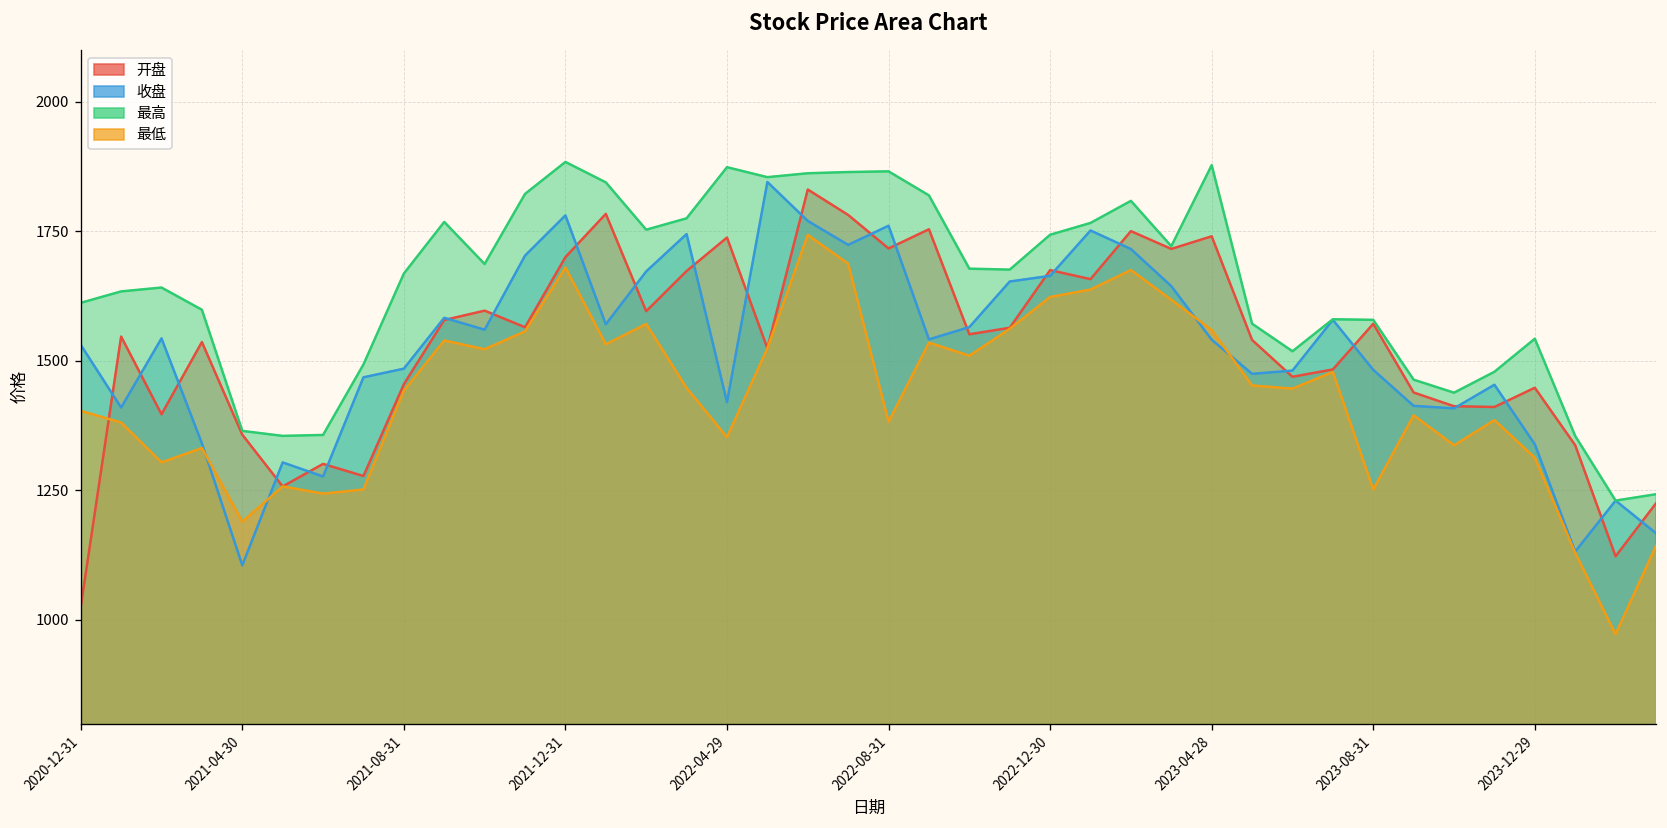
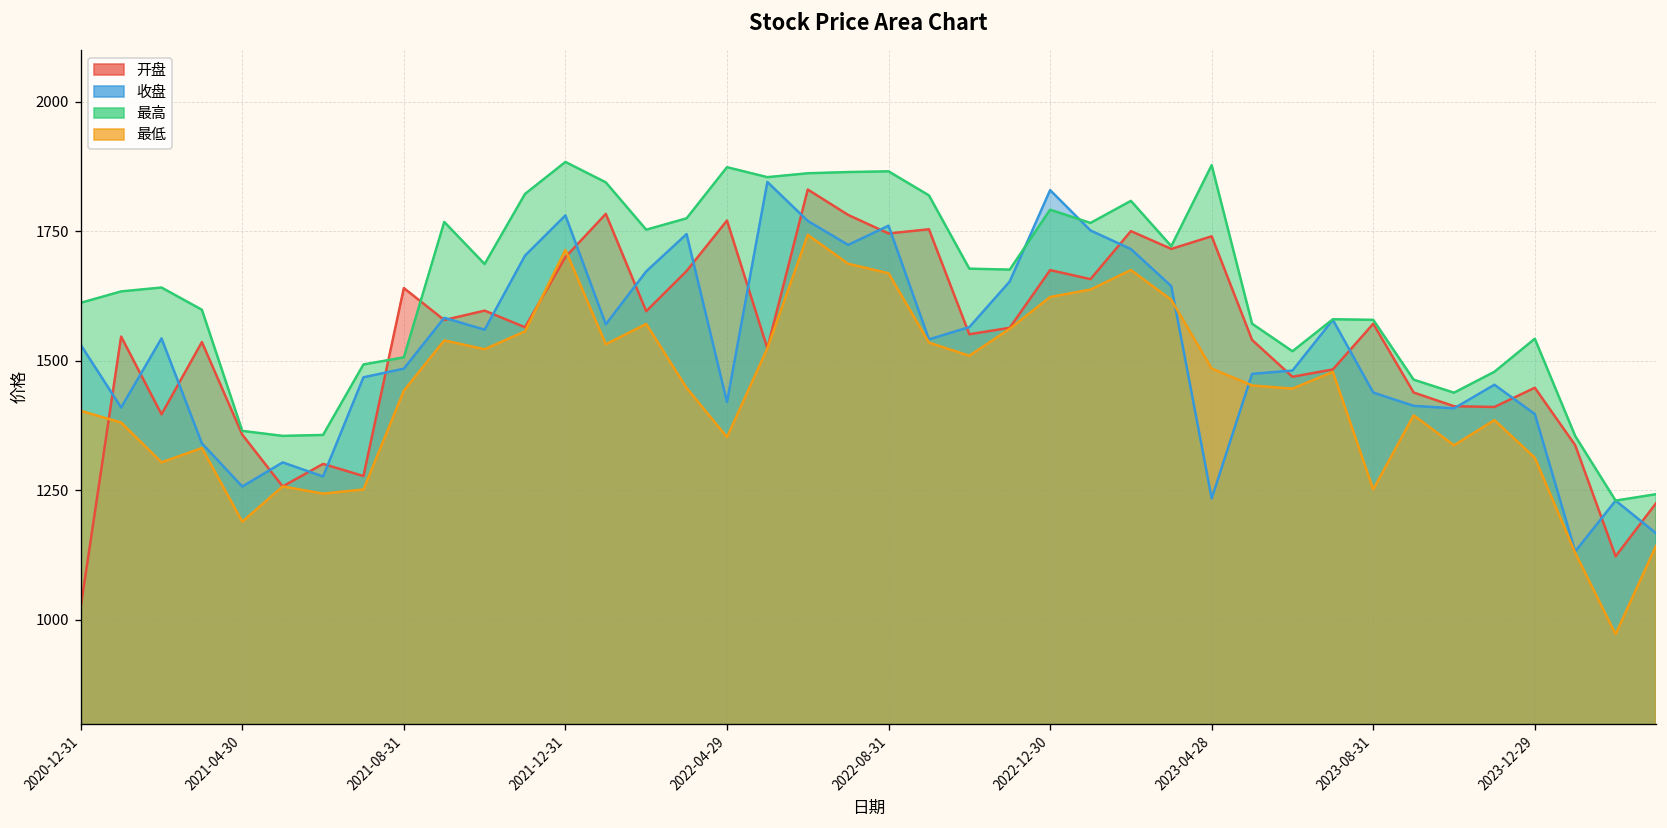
收盘, 2021-04-30: 1110 -> 1260
开盘, 2021-08-31: 1450 -> 1640
最高, 2021-08-31: 1670 -> 1510
最低, 2021-12-31: 1680 -> 1710
开盘, 2022-04-29: 1740 -> 1770
开盘, 2022-08-31: 1720 -> 1750
最低, 2022-08-31: 1380 -> 1670
收盘, 2022-12-30: 1660 -> 1830
最高, 2022-12-30: 1740 -> 1790
收盘, 2023-04-28: 1540 -> 1230
最低, 2023-04-28: 1560 -> 1490
收盘, 2023-08-31: 1480 -> 1440
收盘, 2023-12-29: 1340 -> 1400
